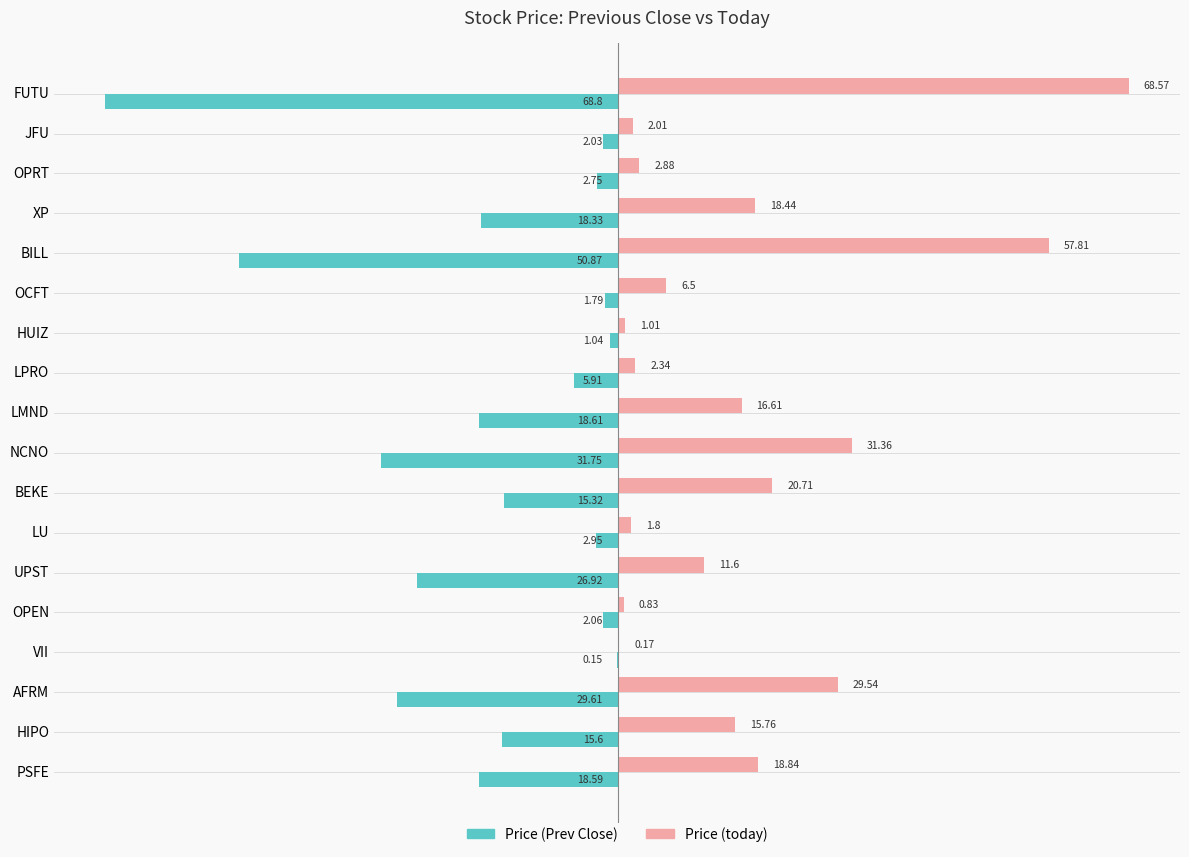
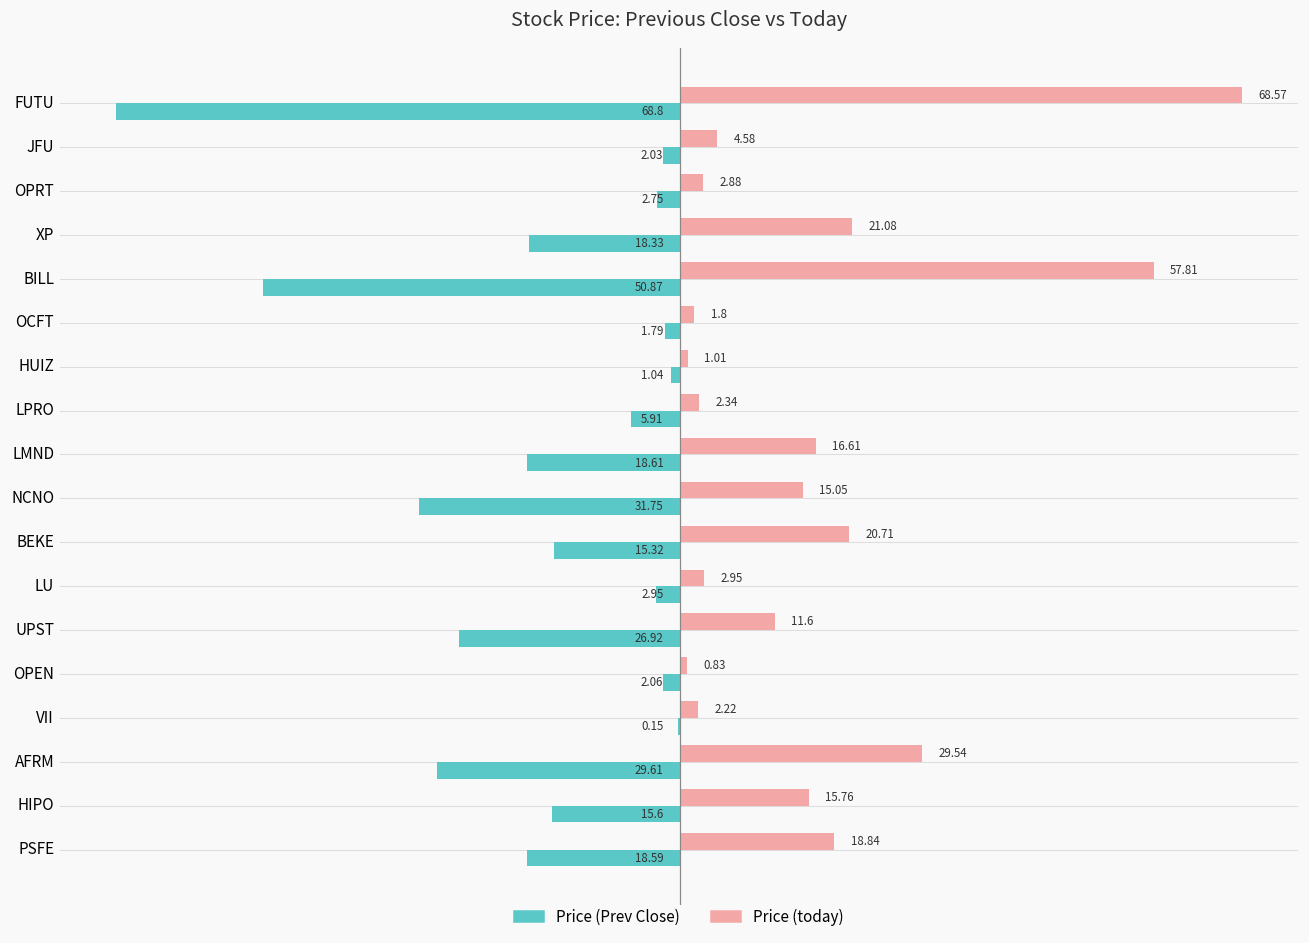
Price (today), JFU: 2.01 -> 4.58
Price (today), XP: 18.44 -> 21.08
Price (today), OCFT: 6.5 -> 1.8
Price (today), NCNO: 31.36 -> 15.05
Price (today), LU: 1.8 -> 2.95
Price (today), VII: 0.17 -> 2.22
